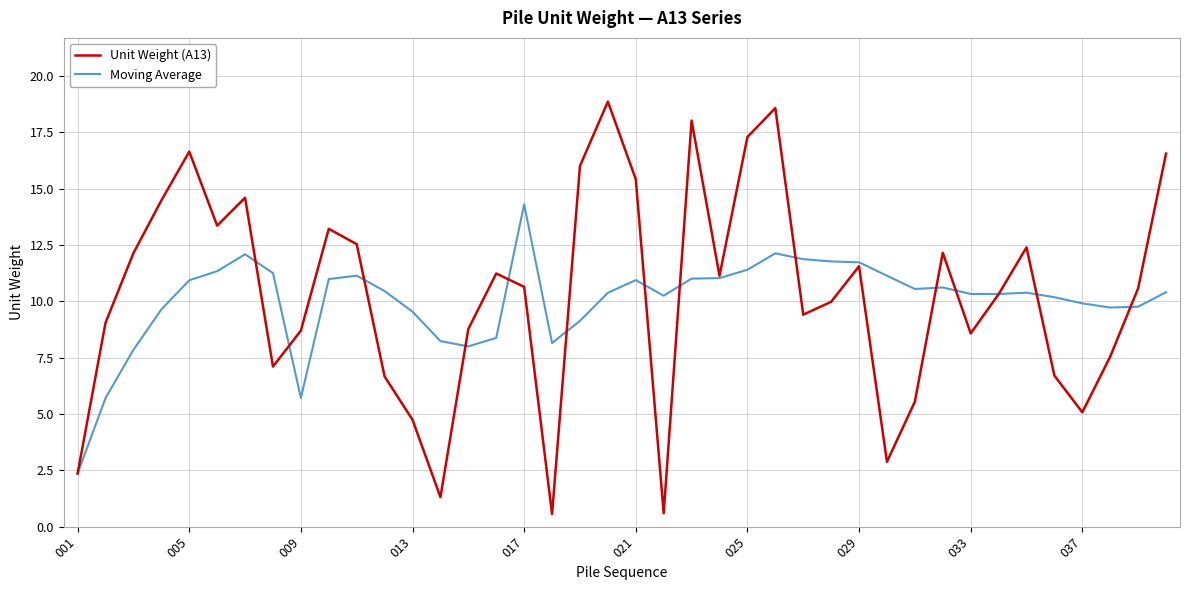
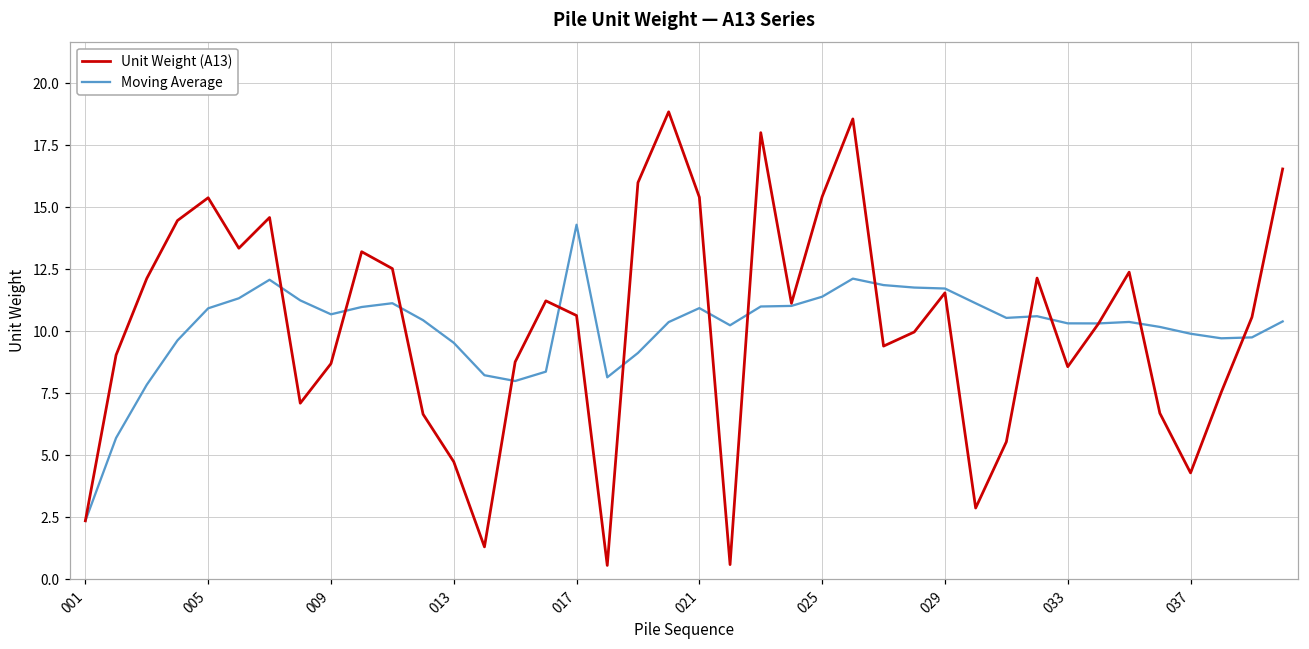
Unit Weight (A13), 005: 16.6 -> 15.4
Moving Average, 009: 5.7 -> 10.7
Unit Weight (A13), 025: 17.3 -> 15.4
Unit Weight (A13), 037: 5.1 -> 4.3
